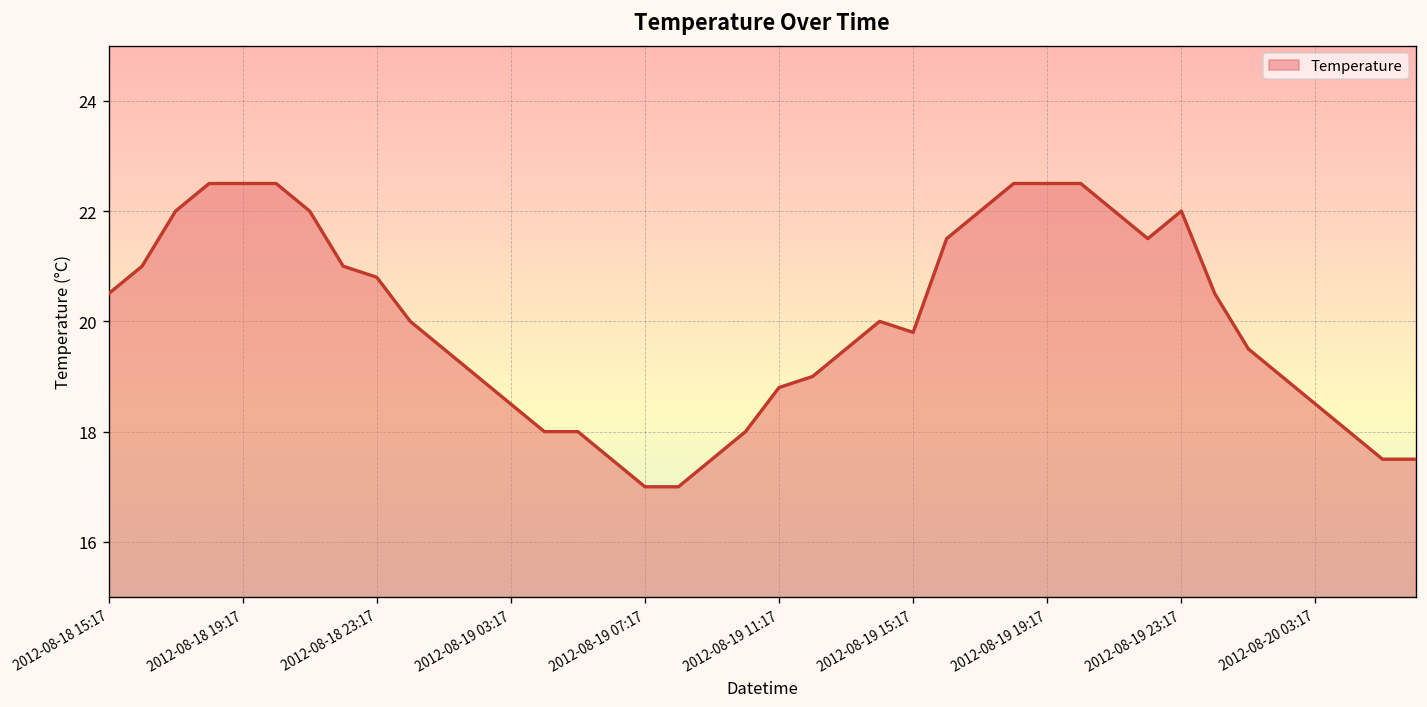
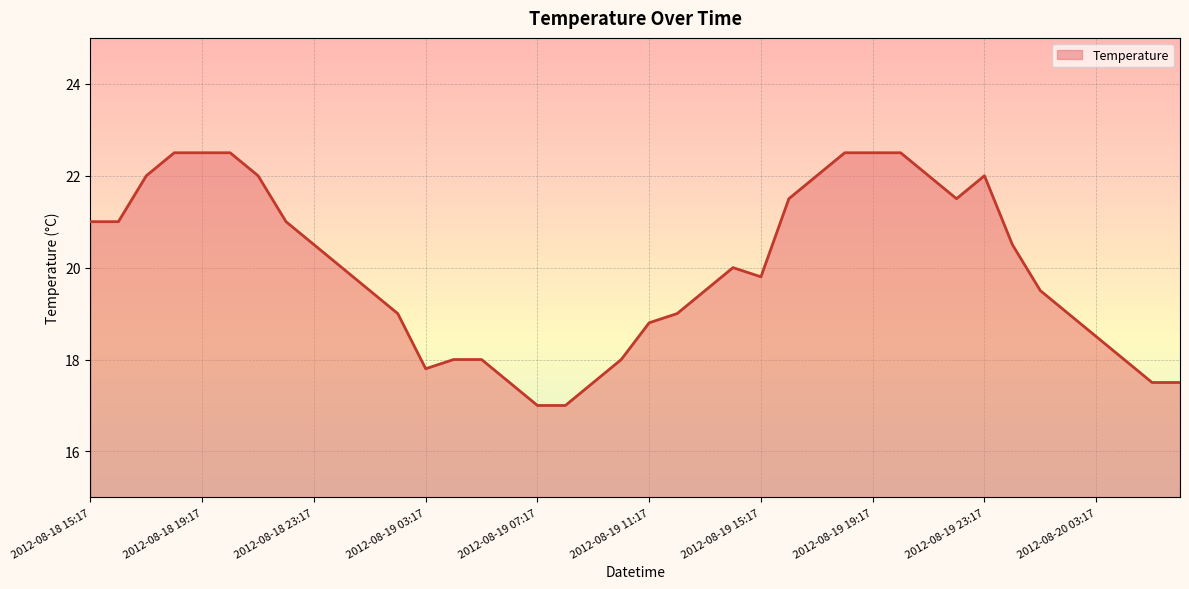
2012-08-18 15:17: 20.5 -> 21.0
2012-08-18 23:17: 20.8 -> 20.5
2012-08-19 03:17: 18.5 -> 17.8
